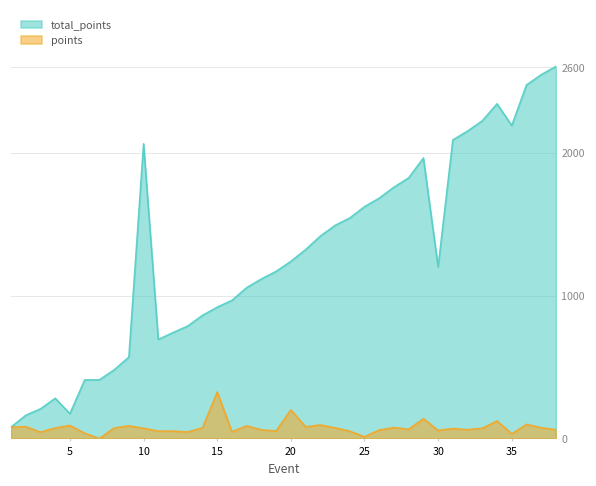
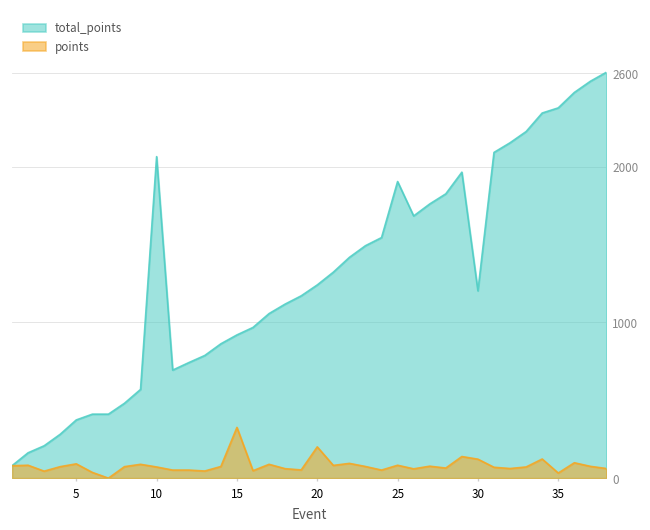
total_points, 5: 170 -> 370
total_points, 25: 1620 -> 1910
points, 25: 10 -> 80
points, 30: 60 -> 120
total_points, 35: 2190 -> 2380
